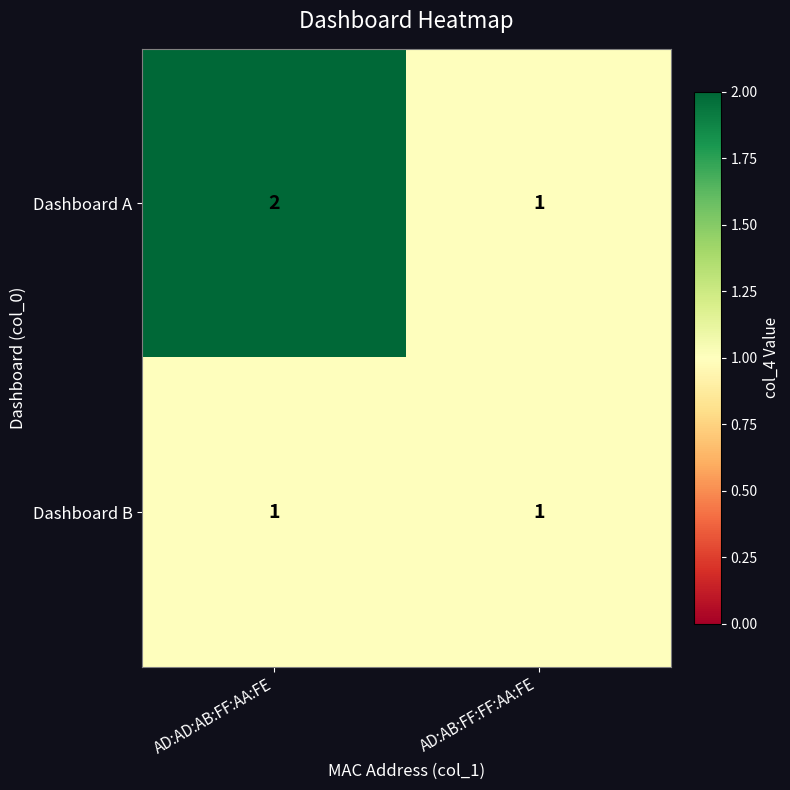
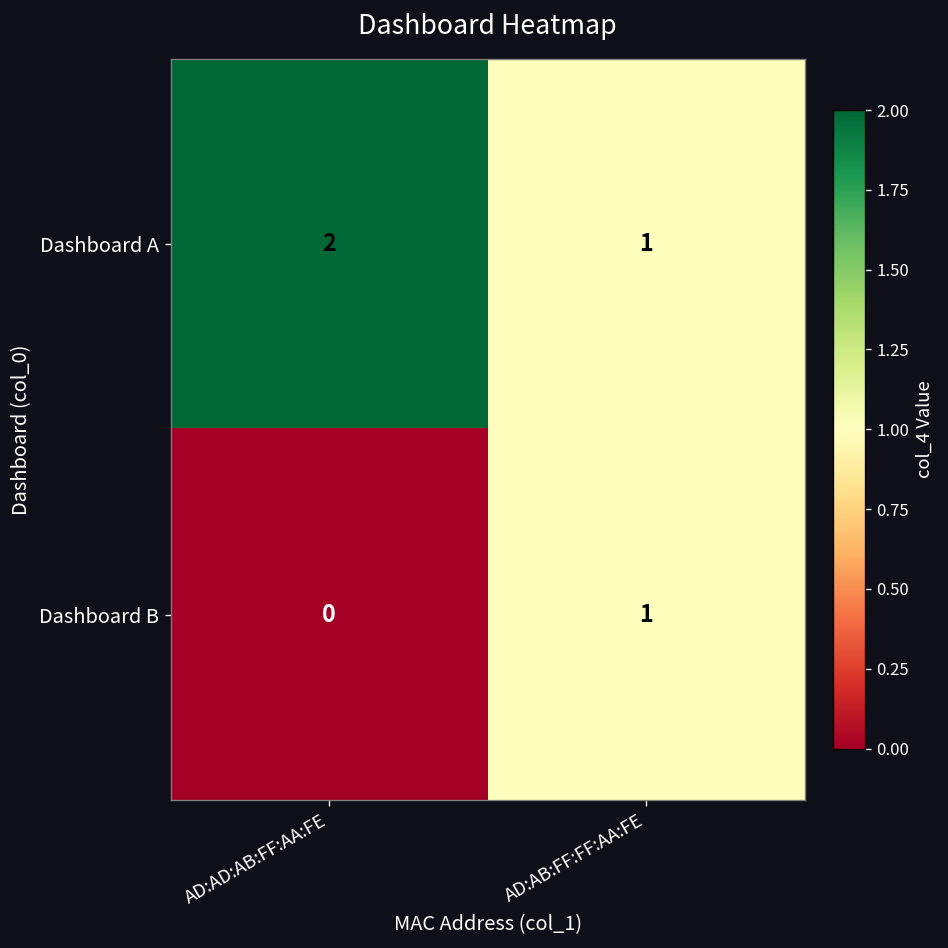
Dashboard B, AD:AD:AB:FF:AA:FE: 1 -> 0
